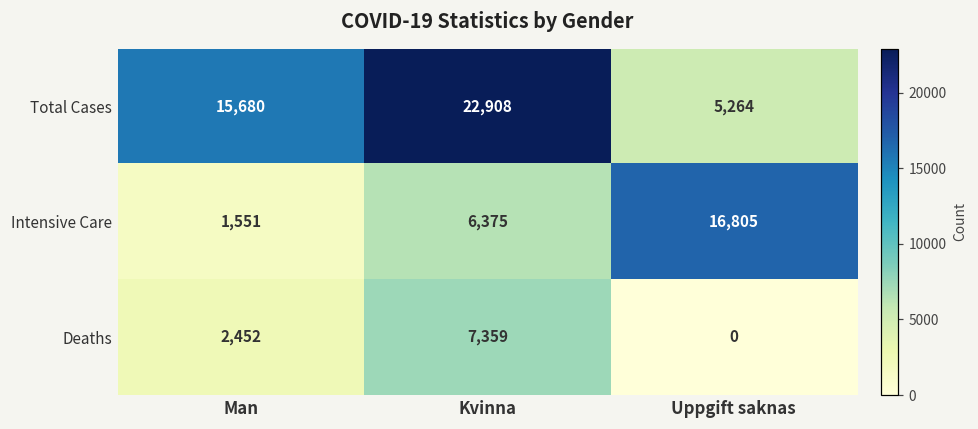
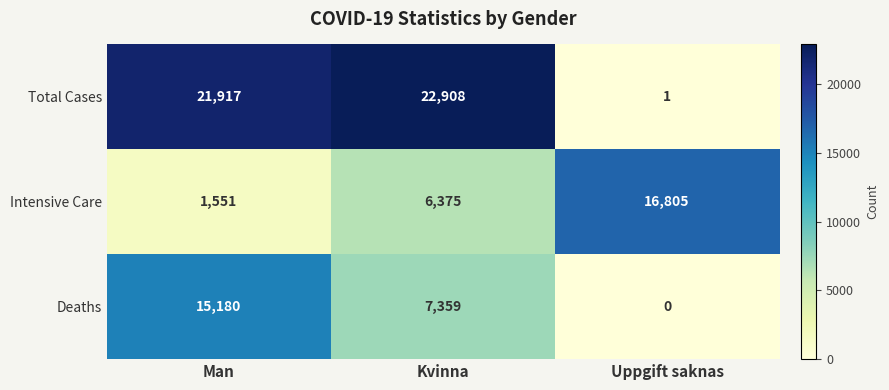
Total Cases, Man: 15,680 -> 21,917
Total Cases, Uppgift saknas: 5,264 -> 1
Deaths, Man: 2,452 -> 15,180
